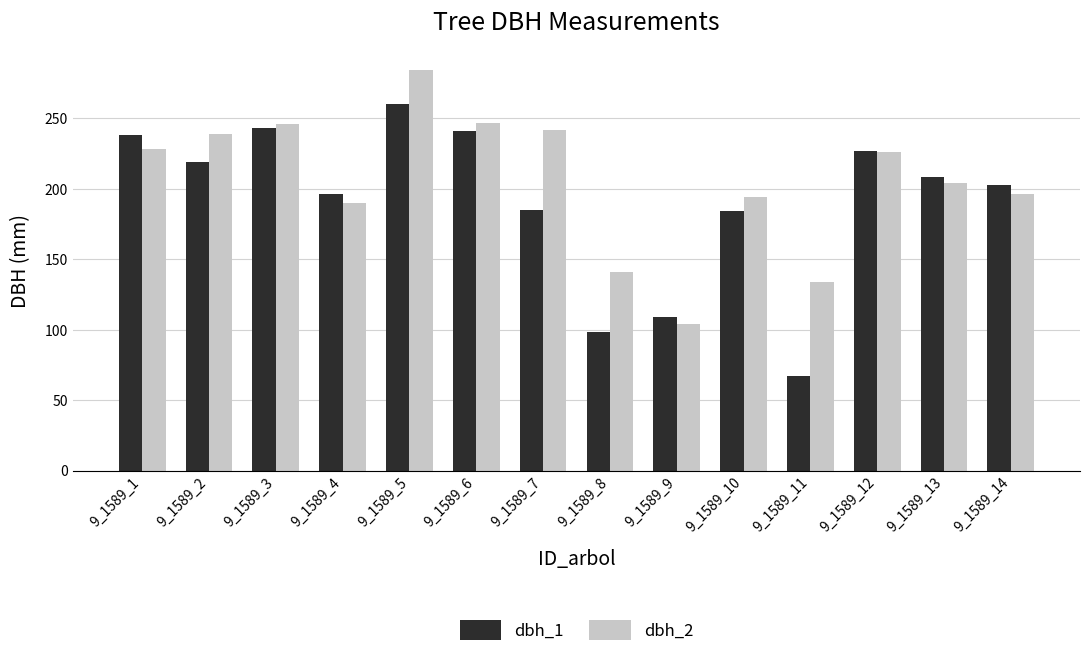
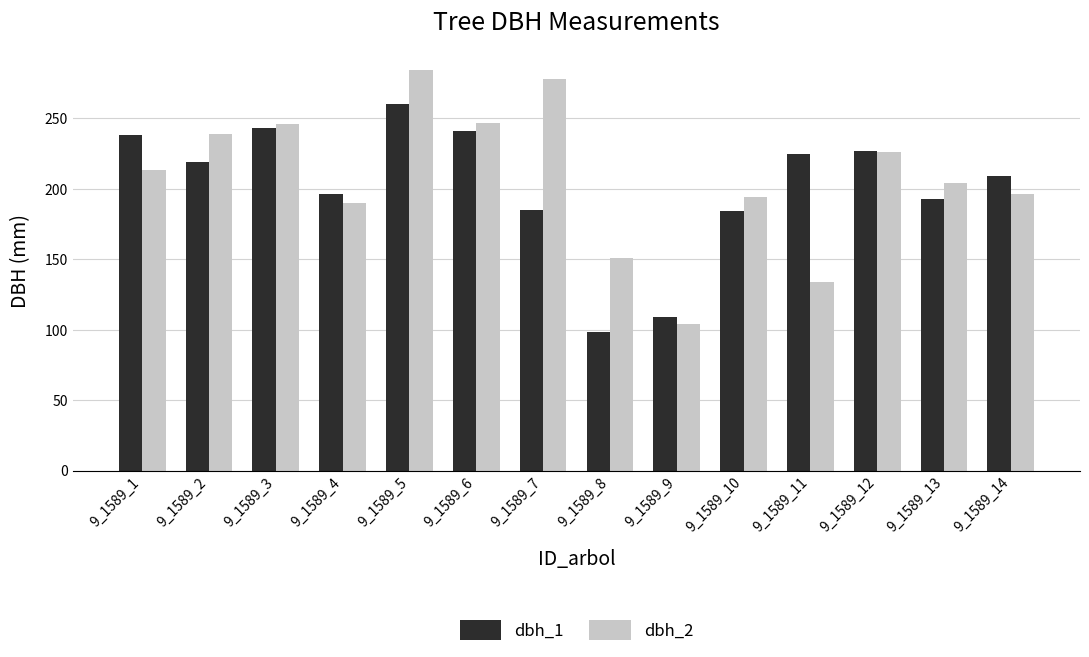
dbh_2, 9_1589_1: 228 -> 213
dbh_2, 9_1589_7: 242 -> 278
dbh_2, 9_1589_8: 141 -> 151
dbh_1, 9_1589_11: 67 -> 225
dbh_1, 9_1589_13: 208 -> 193
dbh_1, 9_1589_14: 203 -> 209
